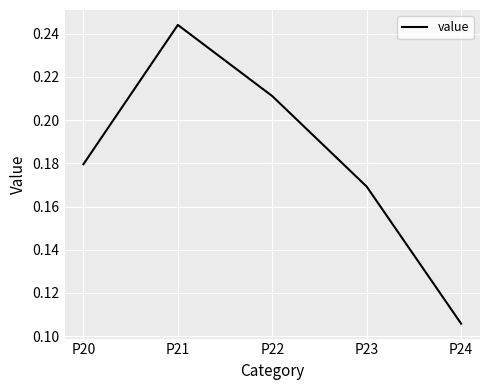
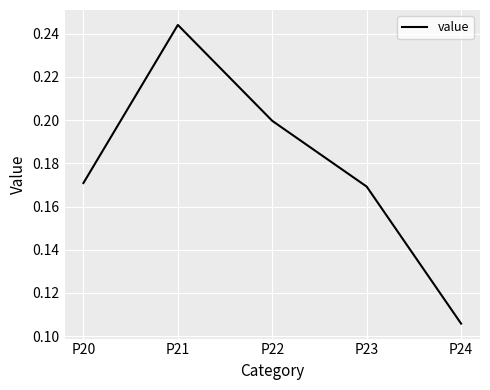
P20: 0.180 -> 0.171
P22: 0.211 -> 0.200
